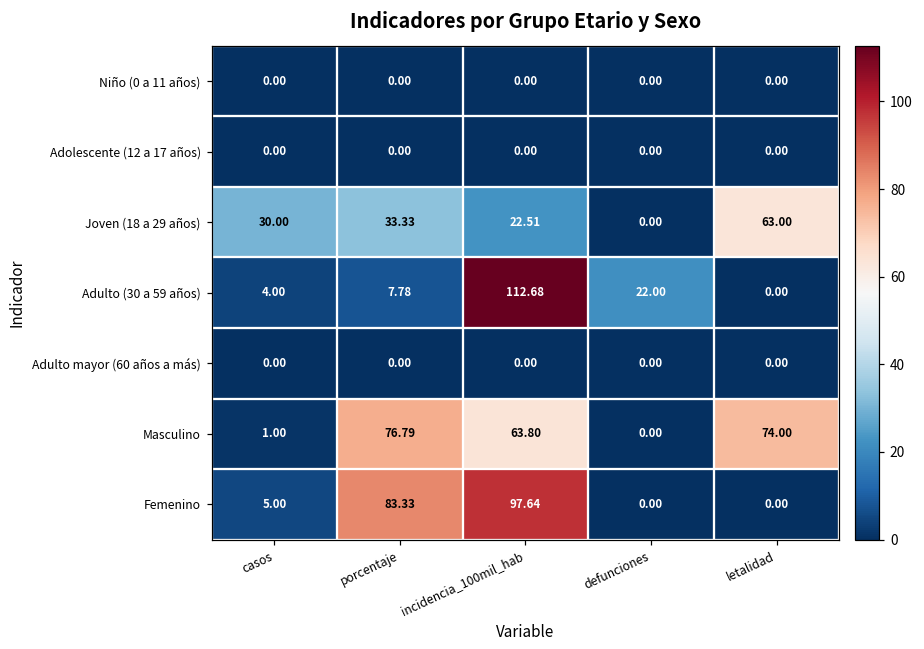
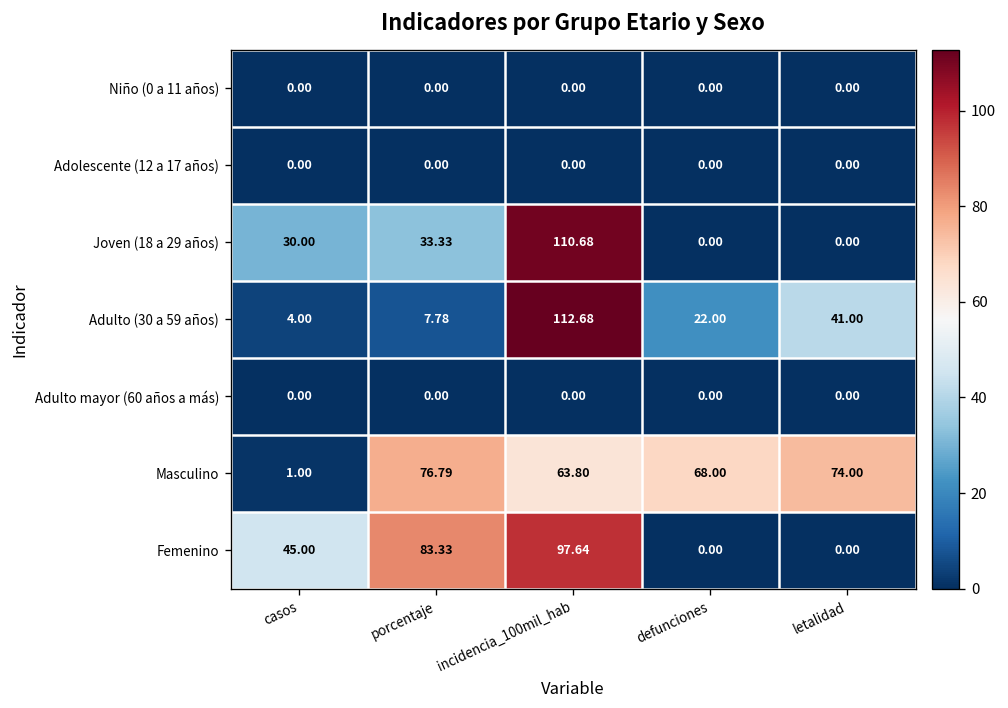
Joven (18 a 29 años), incidencia_100mil_hab: 22.51 -> 110.68
Joven (18 a 29 años), letalidad: 63.00 -> 0.00
Adulto (30 a 59 años), letalidad: 0.00 -> 41.00
Masculino, defunciones: 0.00 -> 68.00
Femenino, casos: 5.00 -> 45.00
